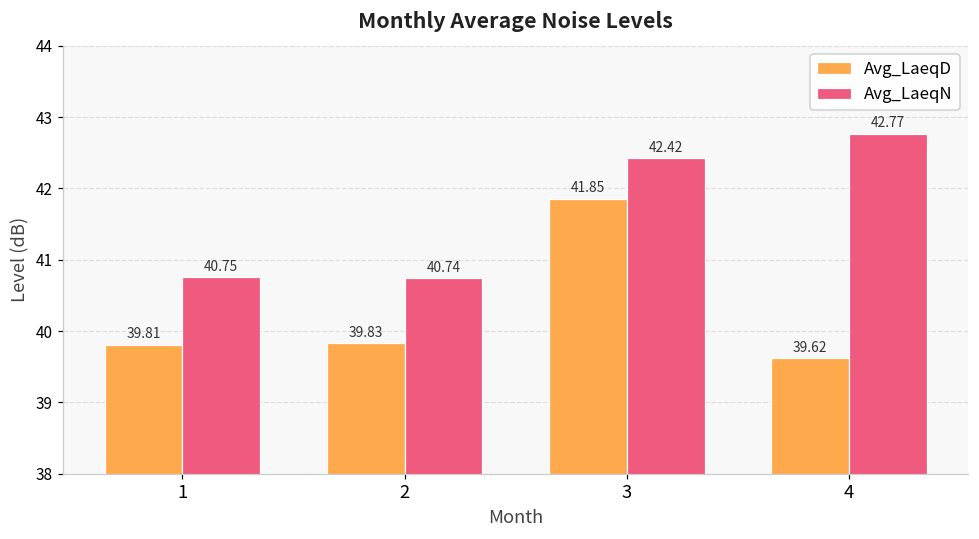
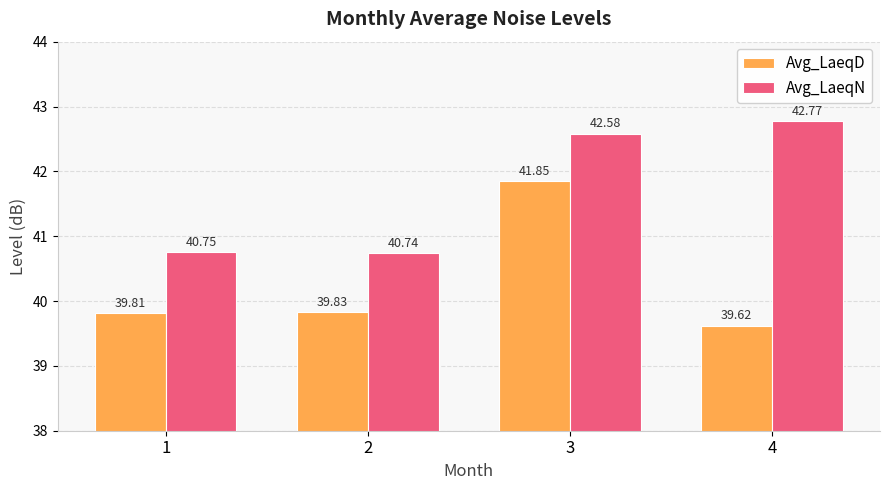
Avg_LaeqN, 3: 42.42 -> 42.58
